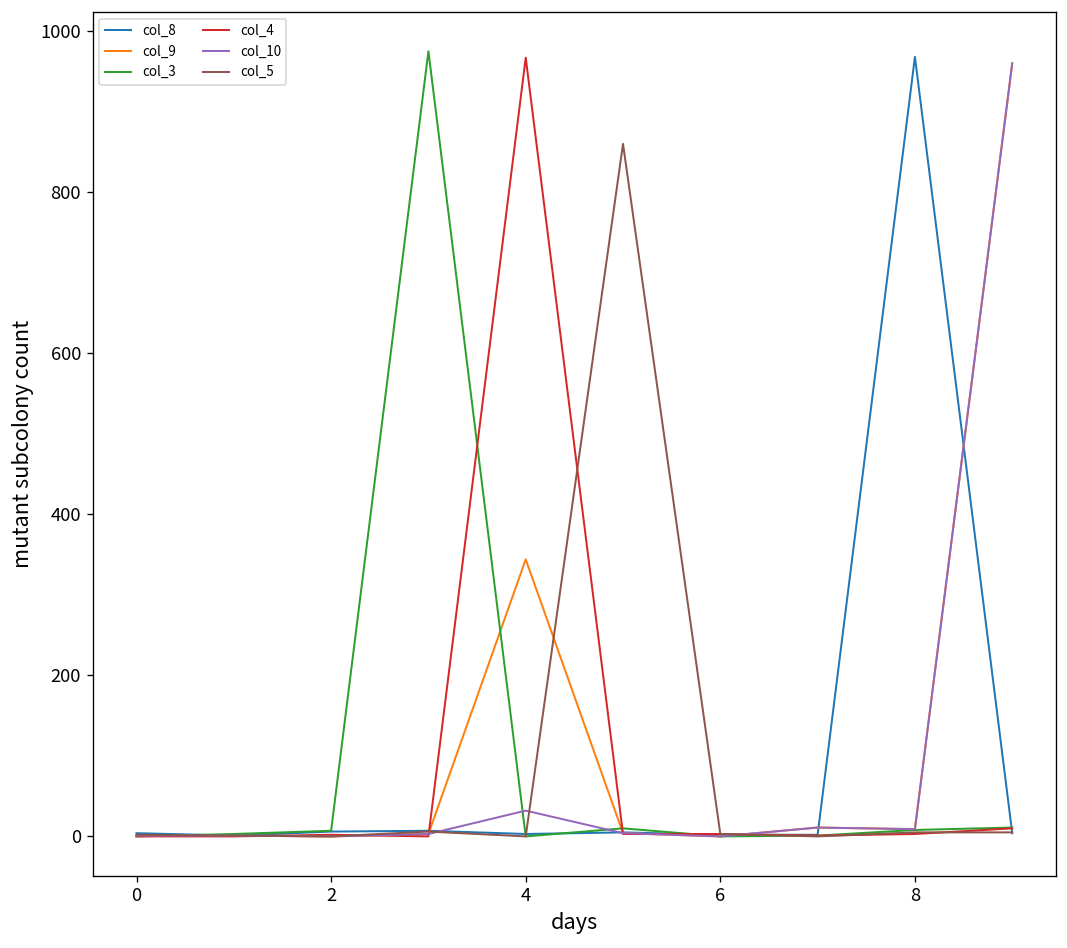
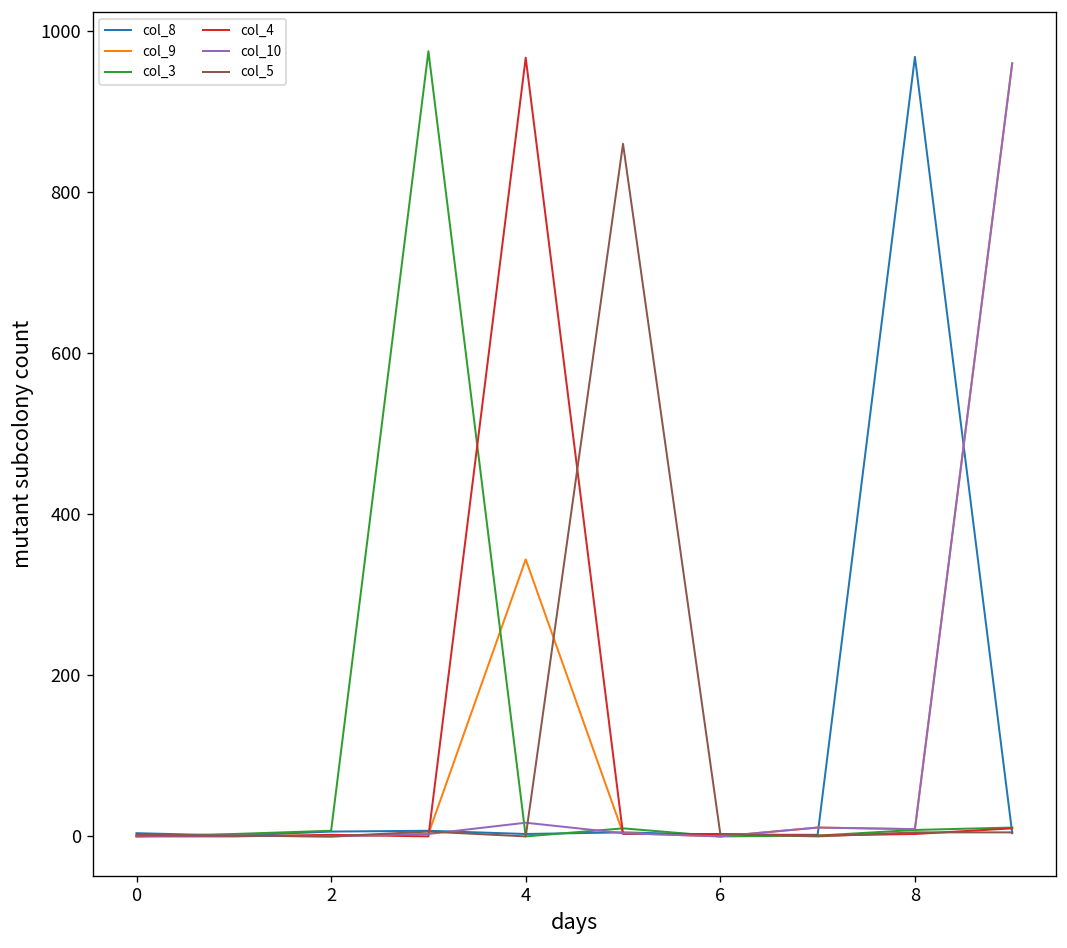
col_10, 4: 30 -> 20
